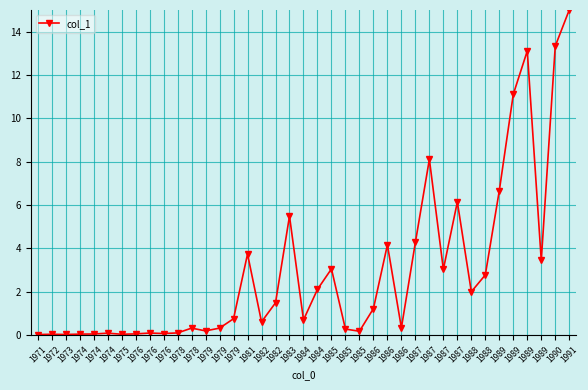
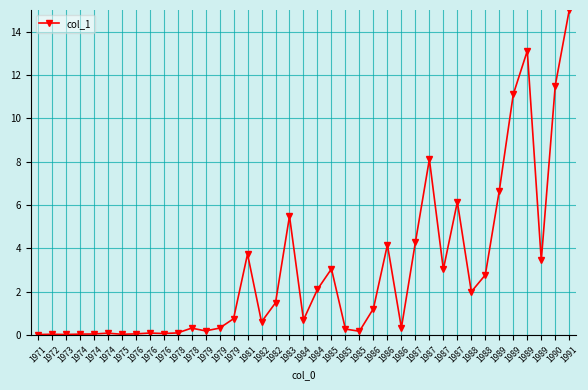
1990: 13.3 -> 11.5
